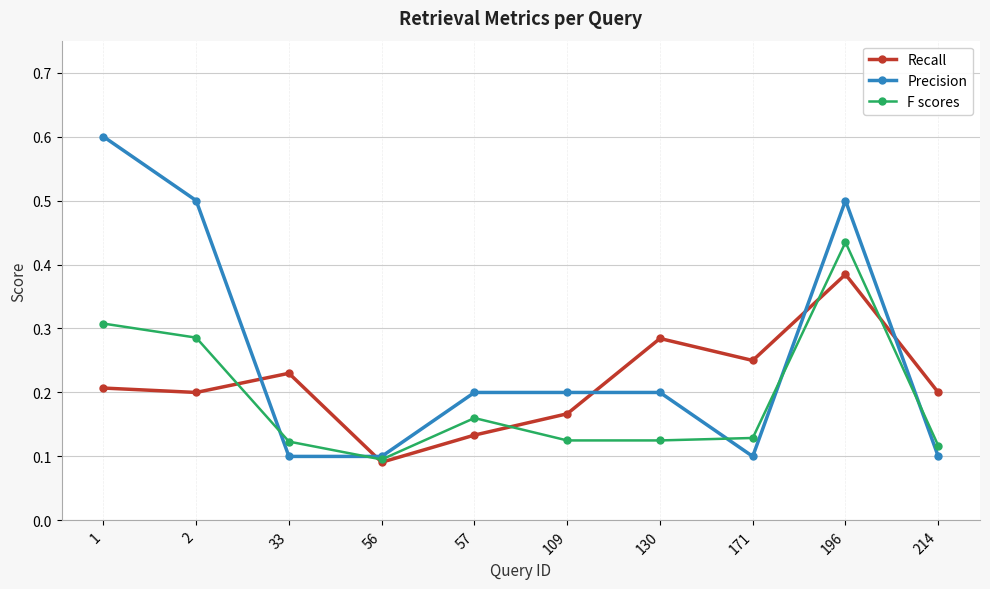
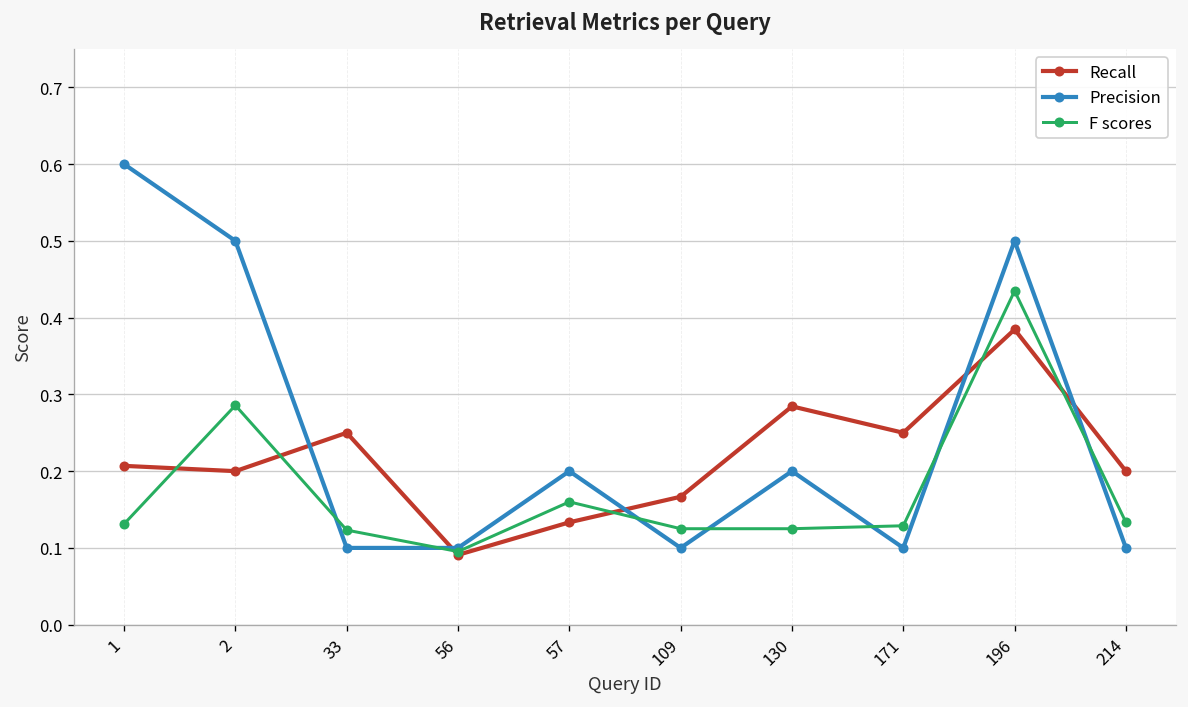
F scores, 1: 0.31 -> 0.13
Recall, 33: 0.23 -> 0.25
Precision, 109: 0.2 -> 0.1
F scores, 214: 0.12 -> 0.13
